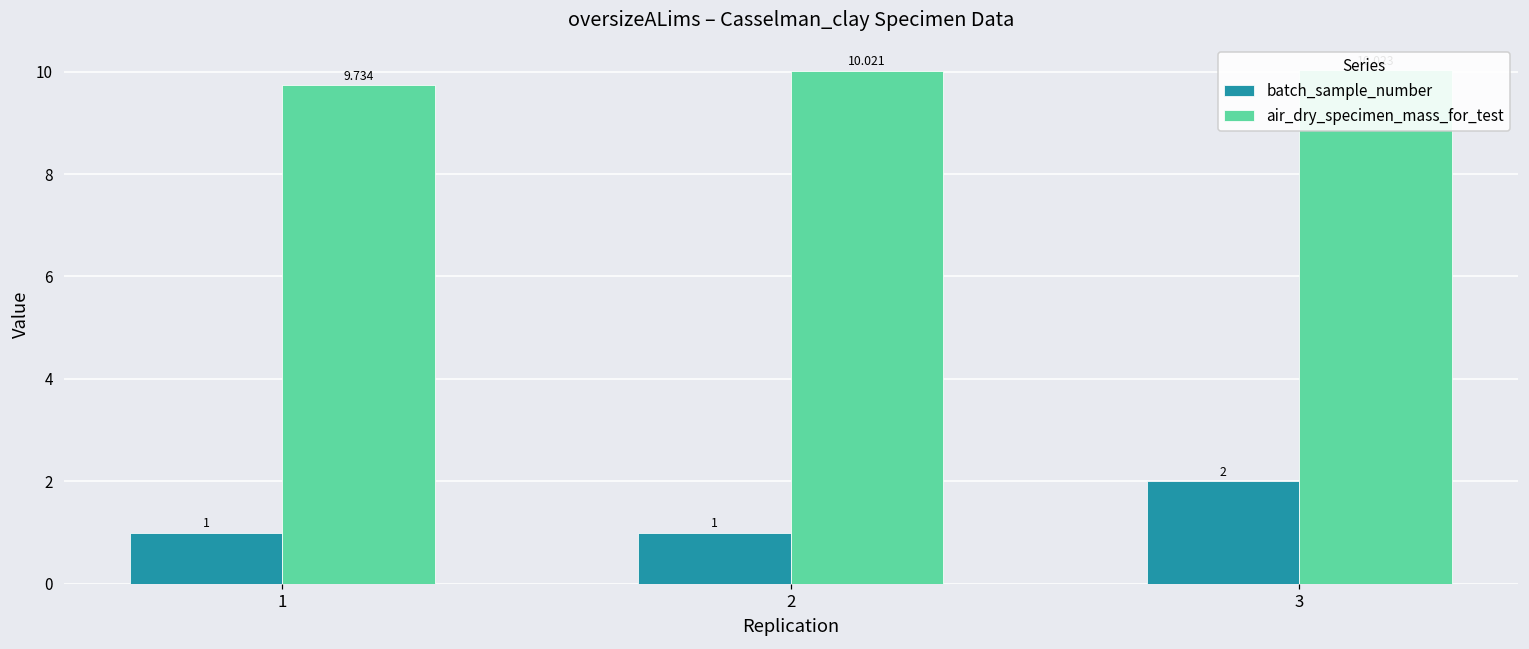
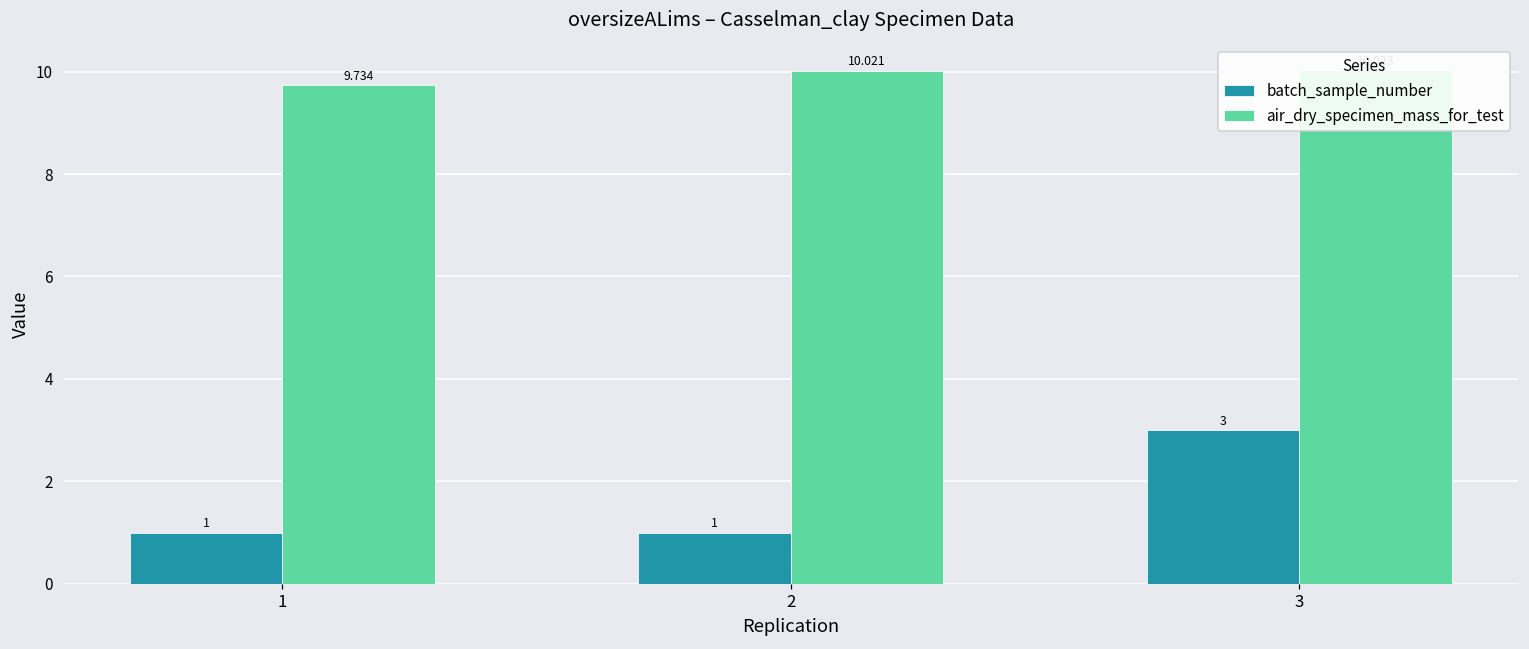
batch_sample_number, 3: 2 -> 3
